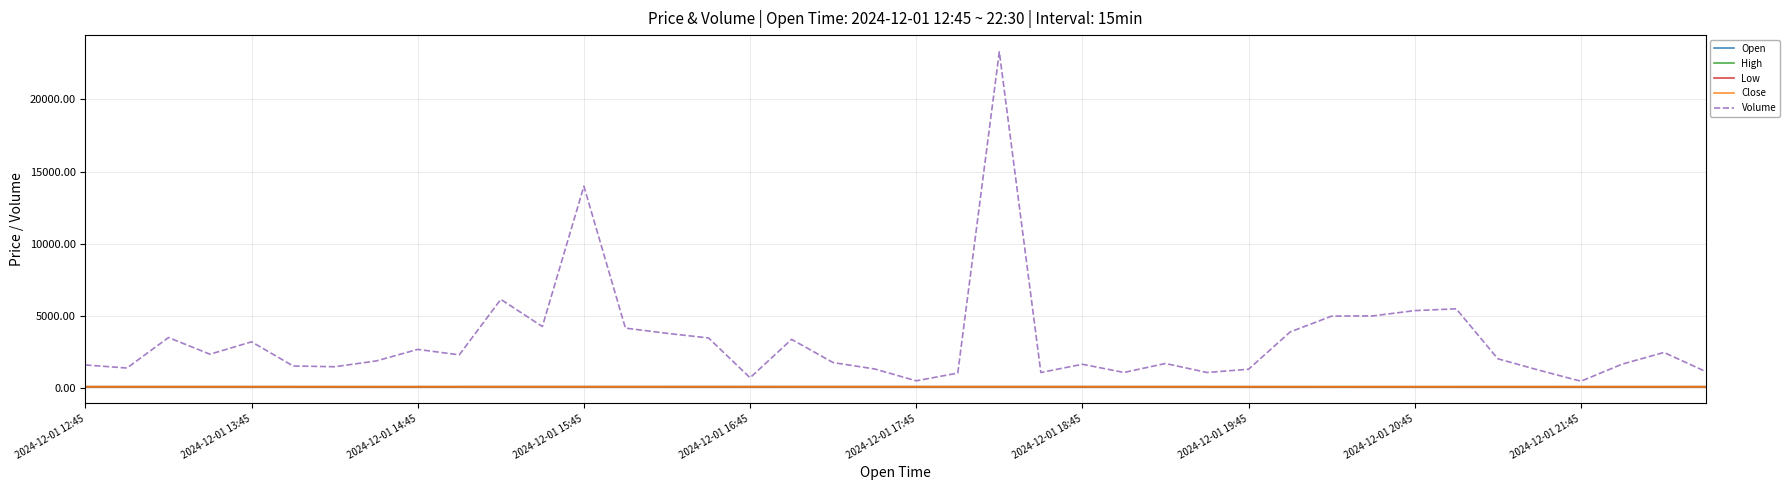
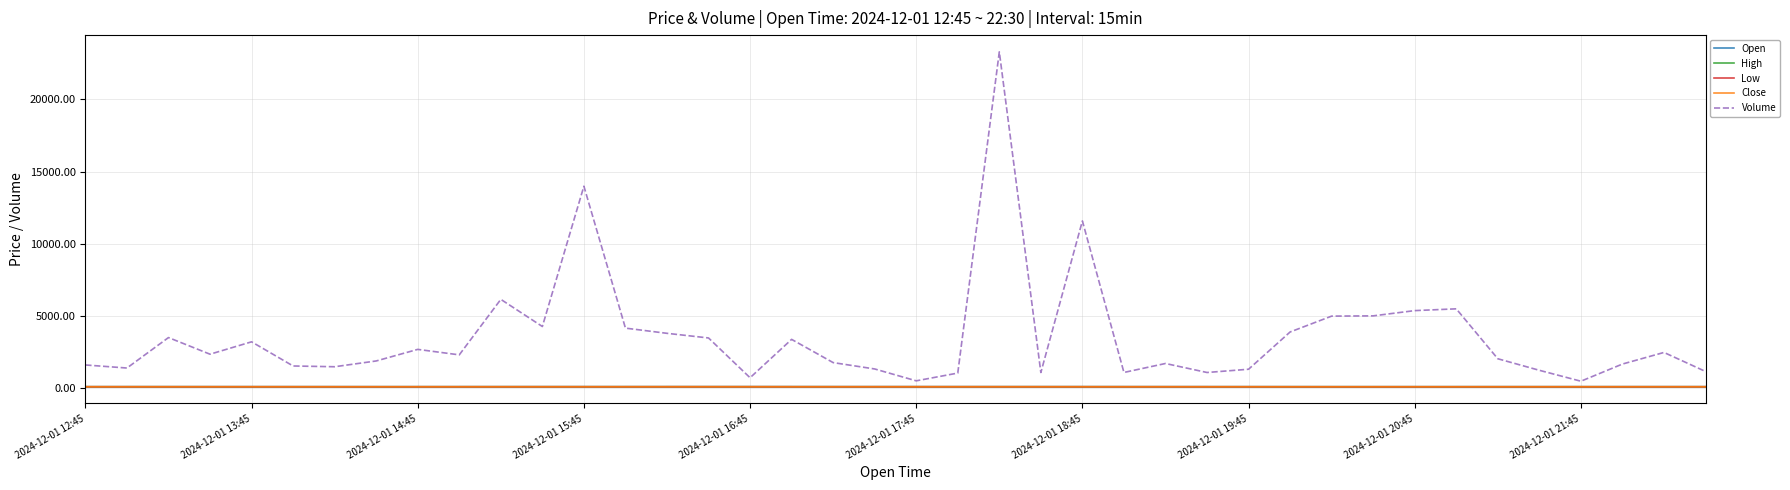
Volume, 2024-12-01 18:45: 1600 -> 11600
